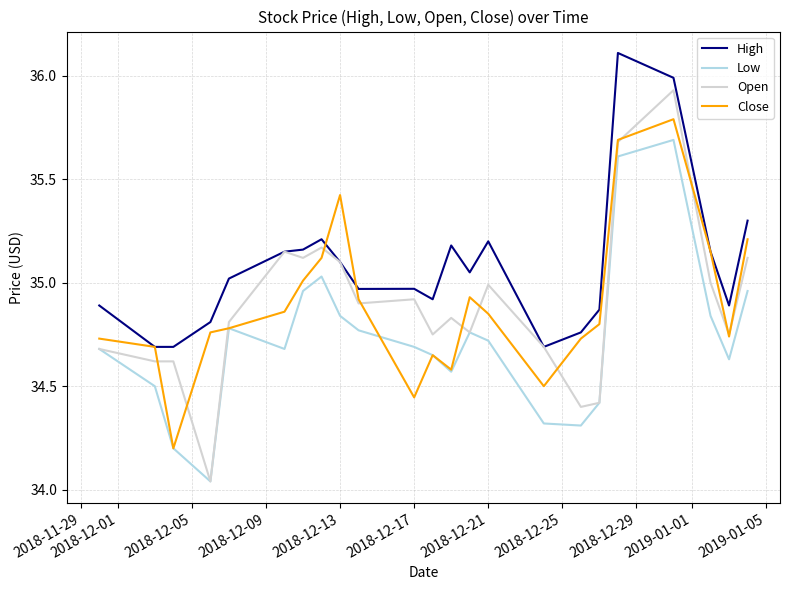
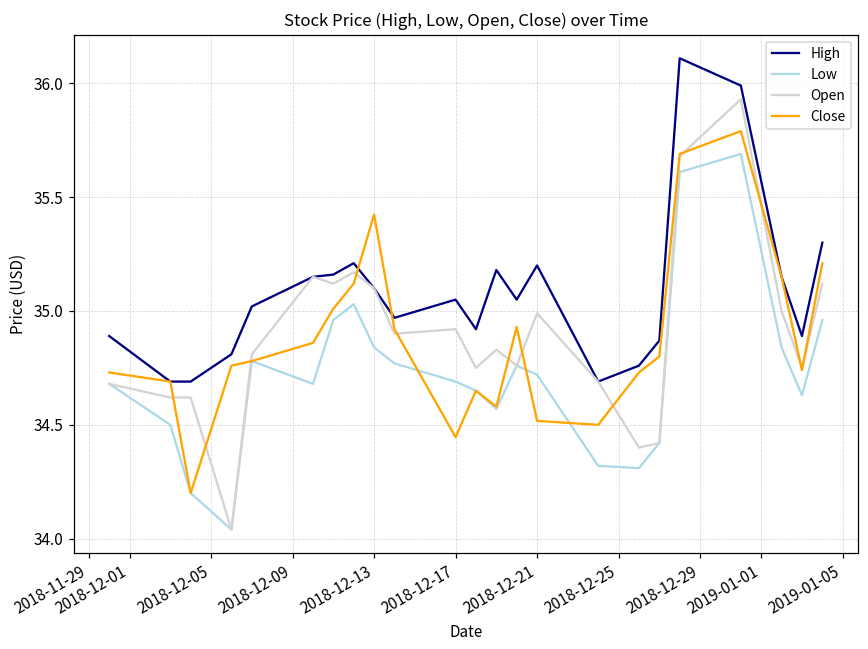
High, 2018-12-17: 34.97 -> 35.05
Close, 2018-12-21: 34.85 -> 34.52
